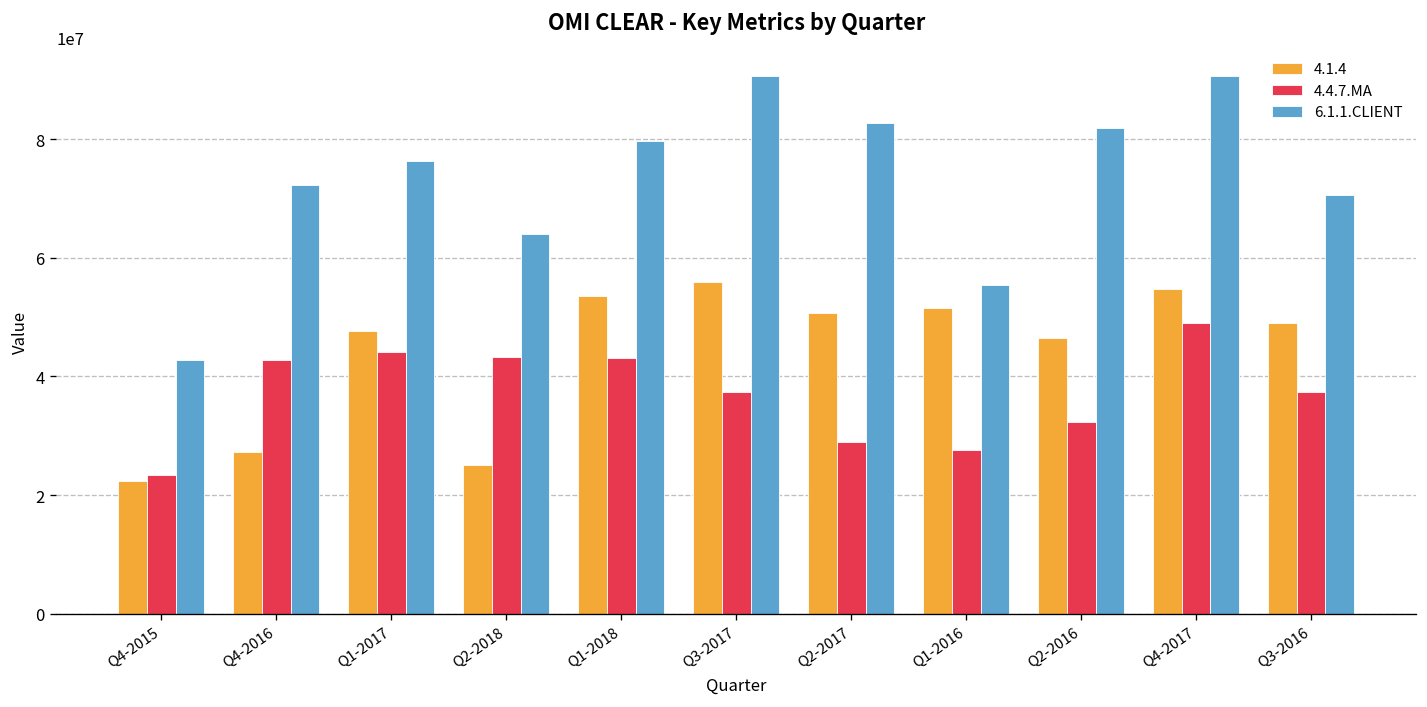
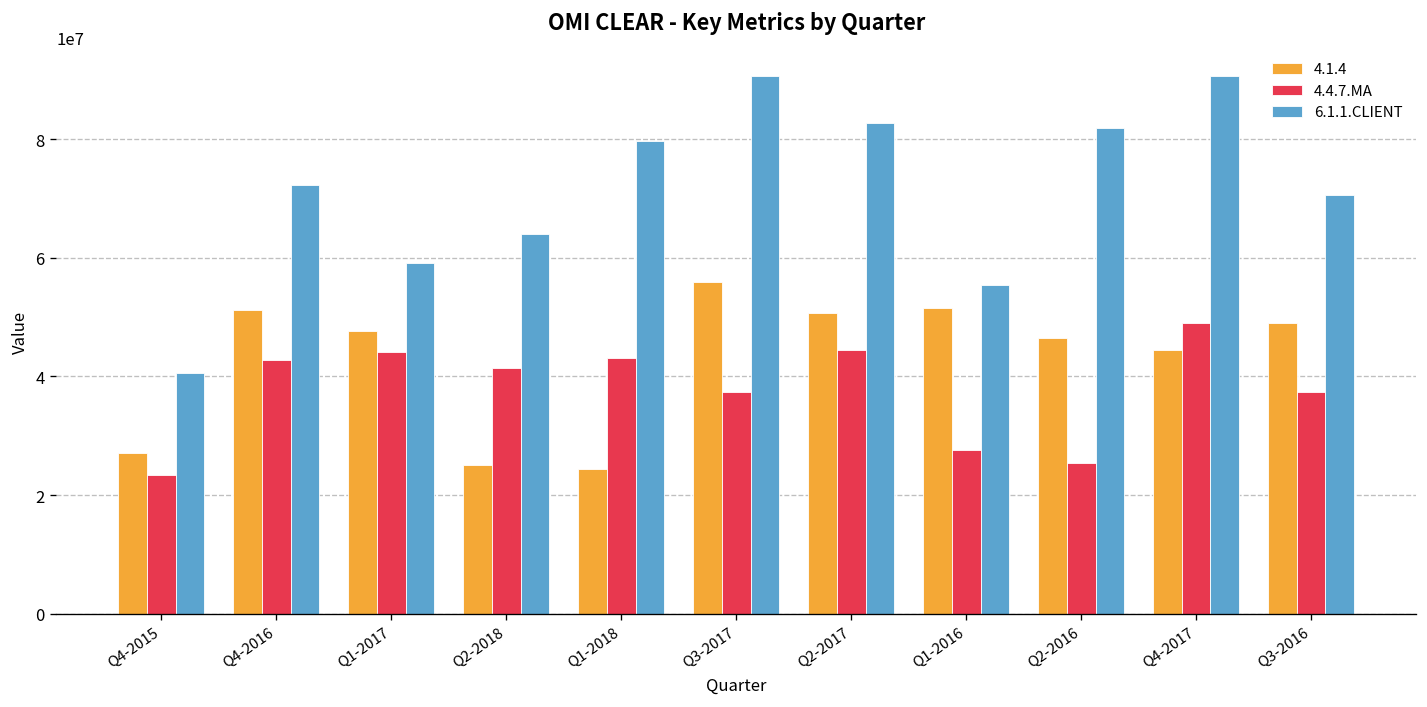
4.1.4, Q4-2015: 22000000 -> 27000000
6.1.1.CLIENT, Q4-2015: 43000000 -> 41000000
4.1.4, Q4-2016: 27000000 -> 51000000
6.1.1.CLIENT, Q1-2017: 76000000 -> 59000000
4.4.7.MA, Q2-2018: 43000000 -> 41000000
4.1.4, Q1-2018: 54000000 -> 24000000
4.4.7.MA, Q2-2017: 29000000 -> 44000000
4.4.7.MA, Q2-2016: 32000000 -> 25000000
4.1.4, Q4-2017: 55000000 -> 44000000
